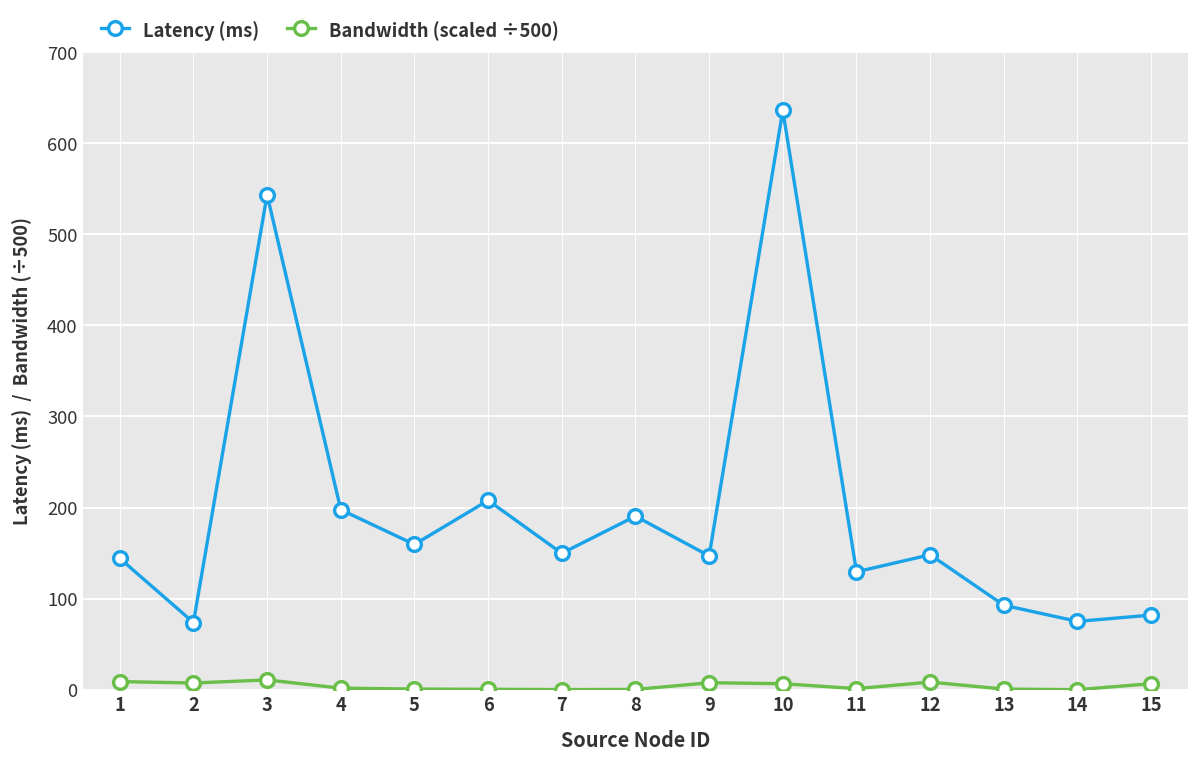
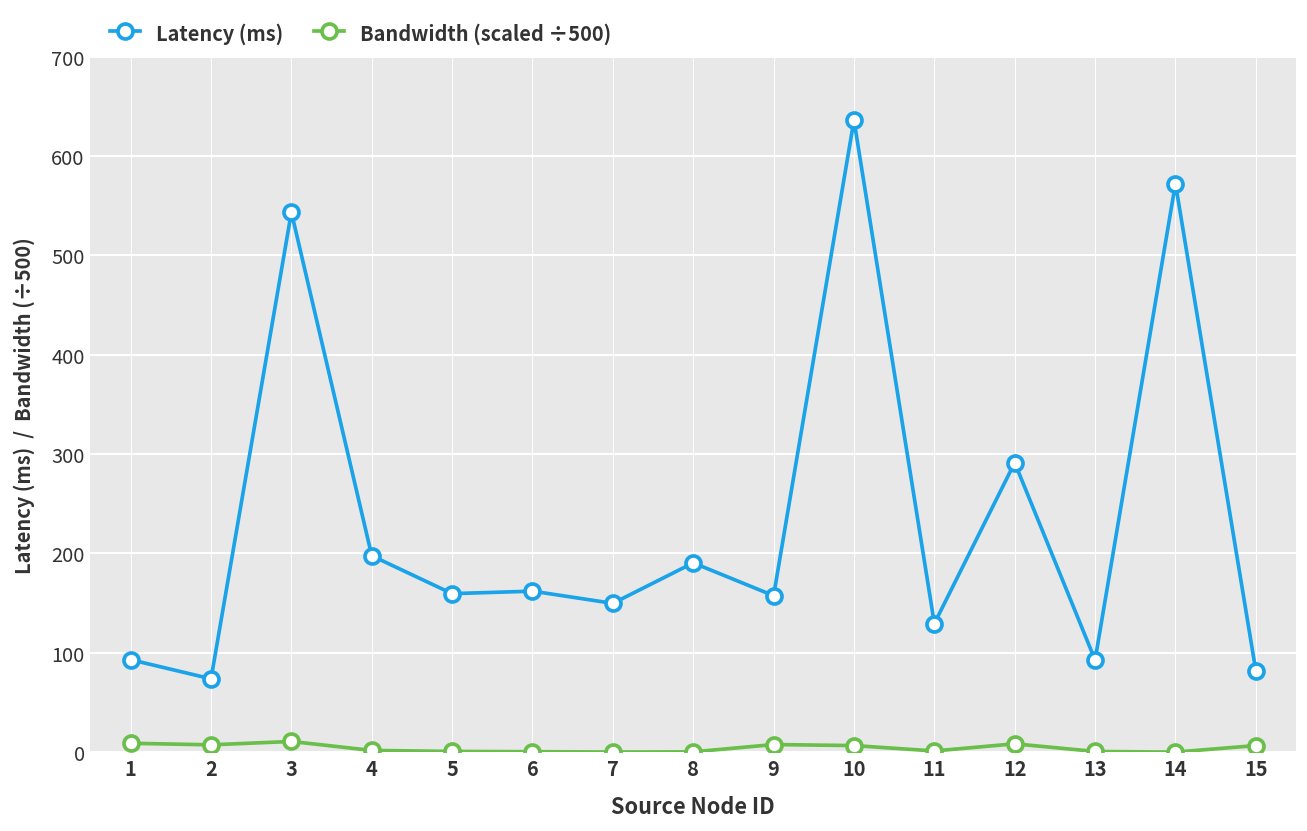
Latency (ms), 1: 140 -> 90
Latency (ms), 6: 210 -> 160
Latency (ms), 9: 150 -> 160
Latency (ms), 12: 150 -> 290
Latency (ms), 14: 70 -> 570
